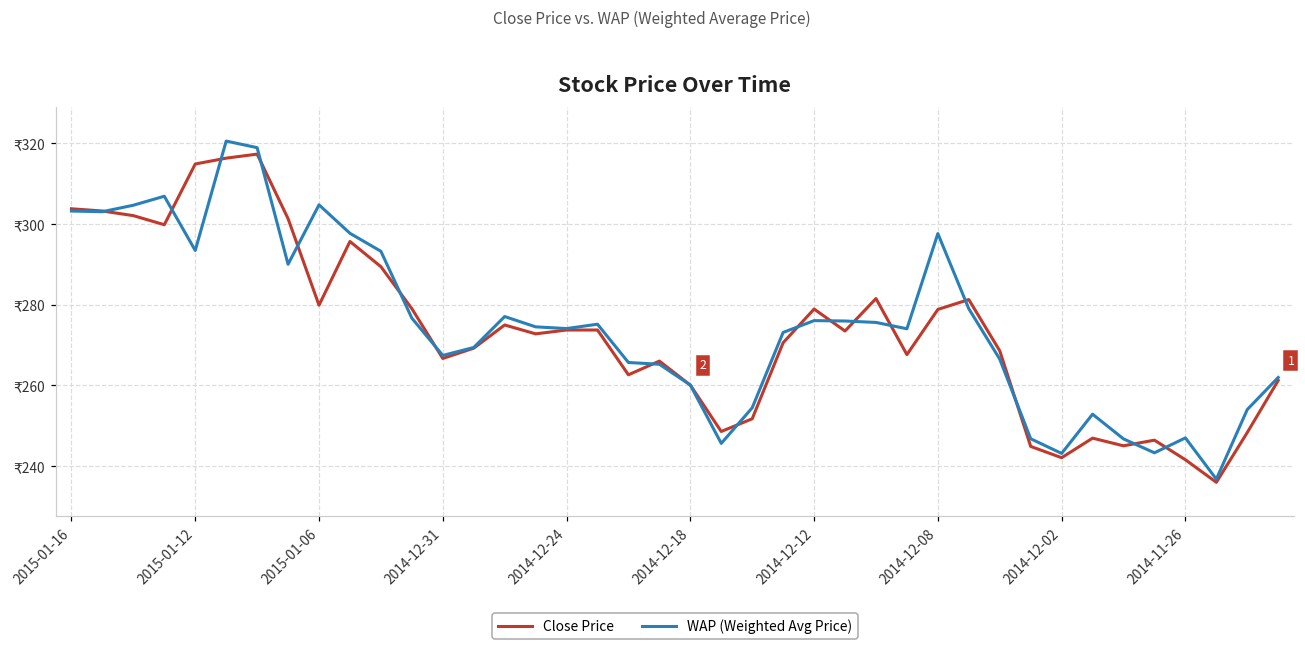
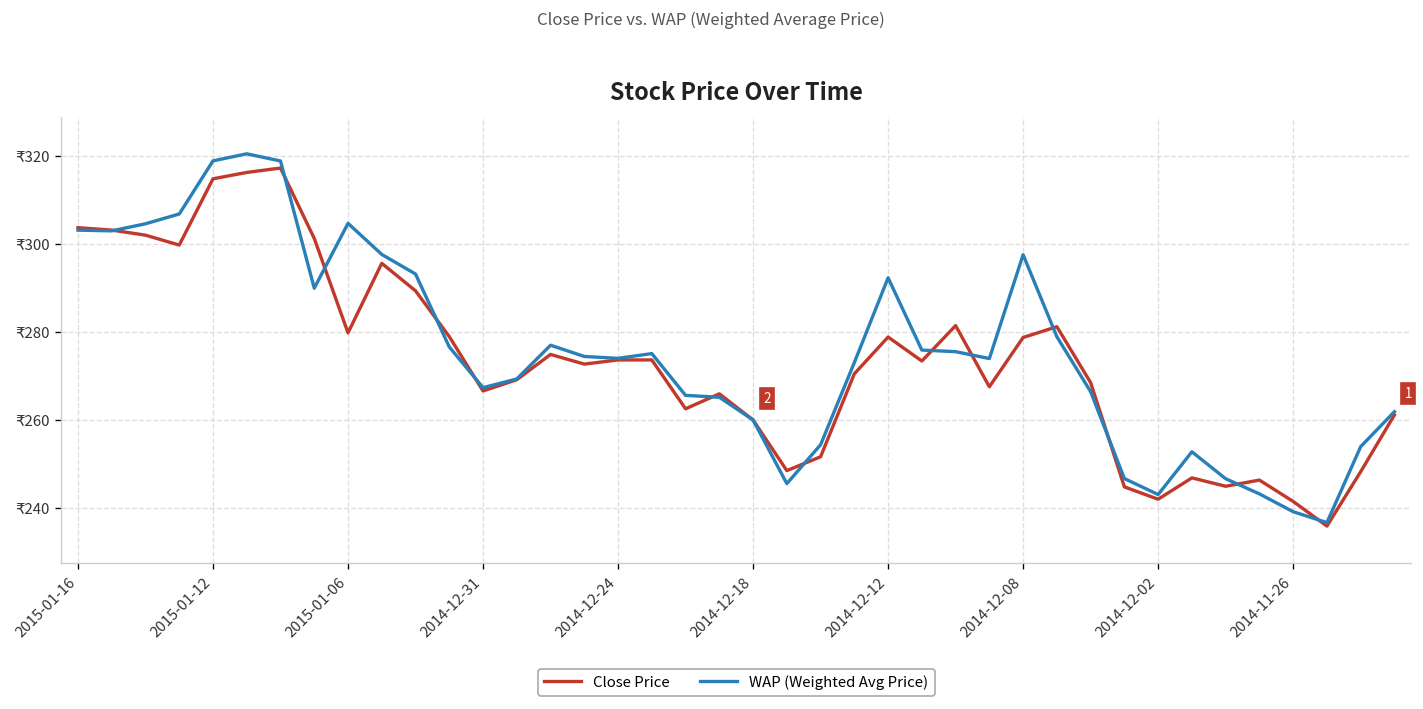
WAP (Weighted Avg Price), 2015-01-12: ₹293 -> ₹319
WAP (Weighted Avg Price), 2014-12-12: ₹276 -> ₹292
WAP (Weighted Avg Price), 2014-11-26: ₹247 -> ₹239
